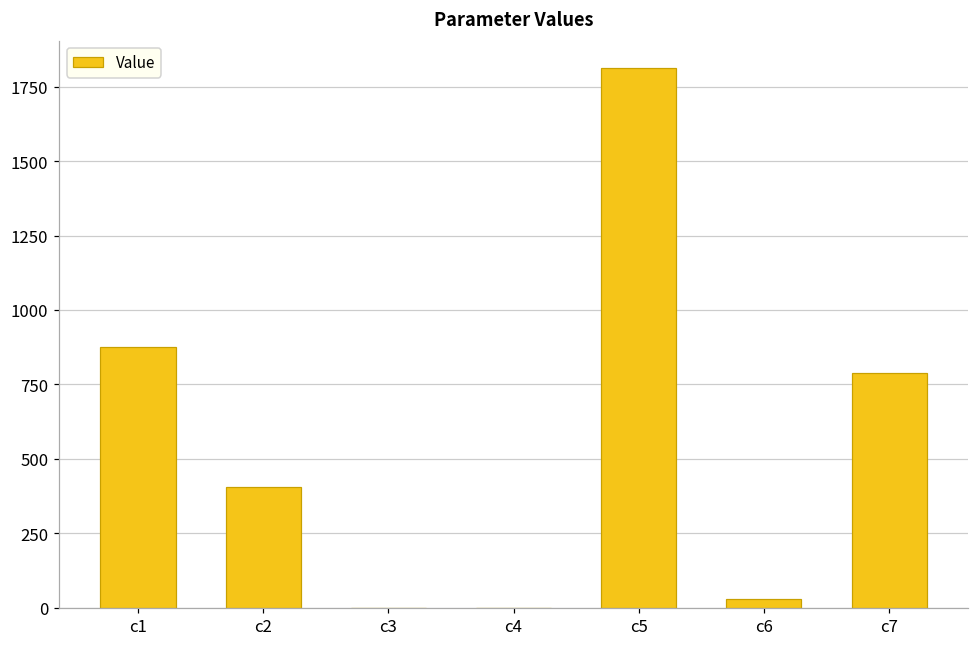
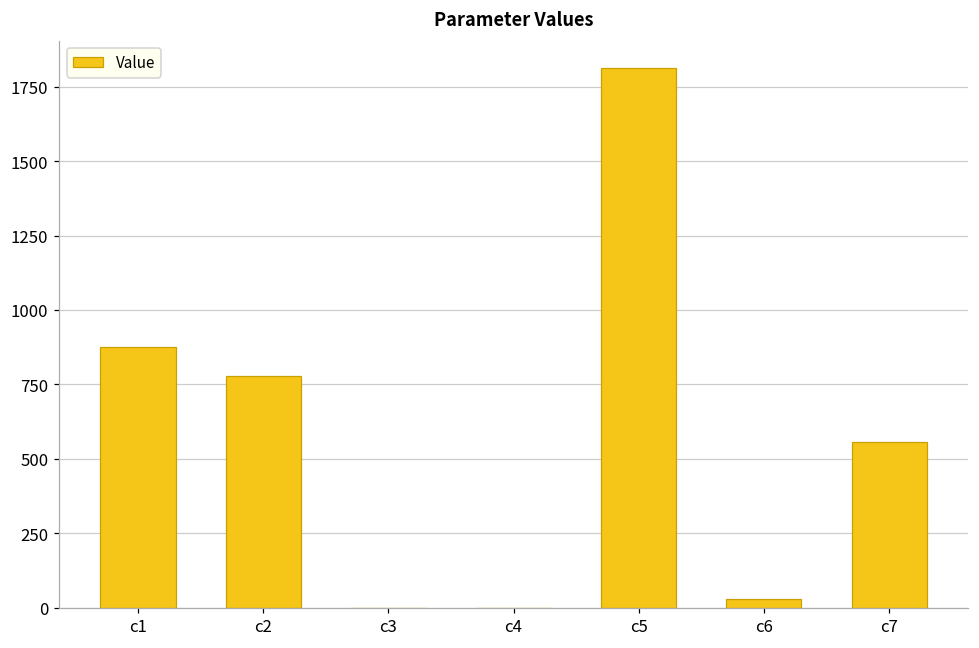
c2: 400 -> 780
c7: 790 -> 560
